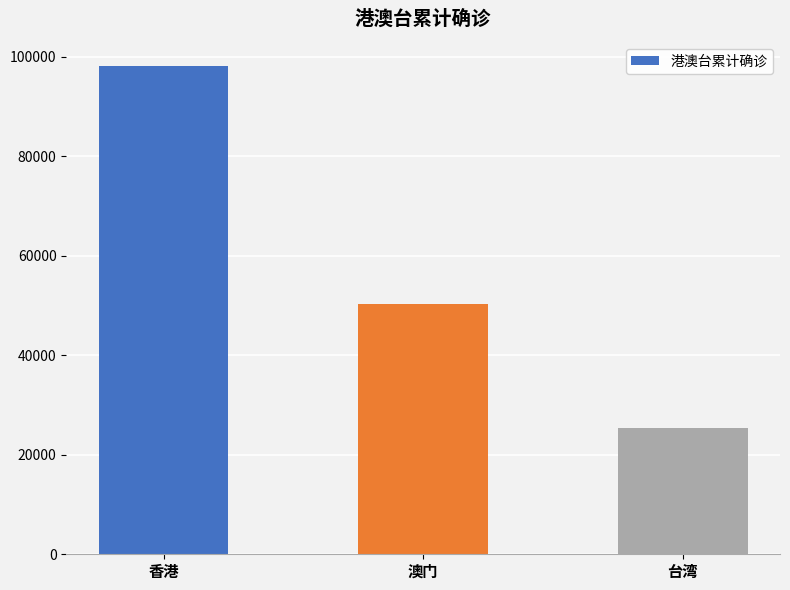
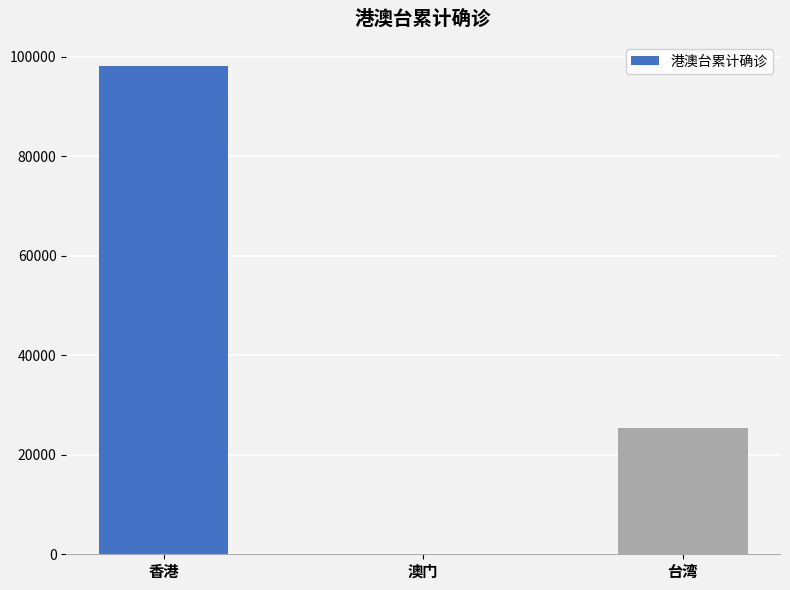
澳门: 50000 -> 0
